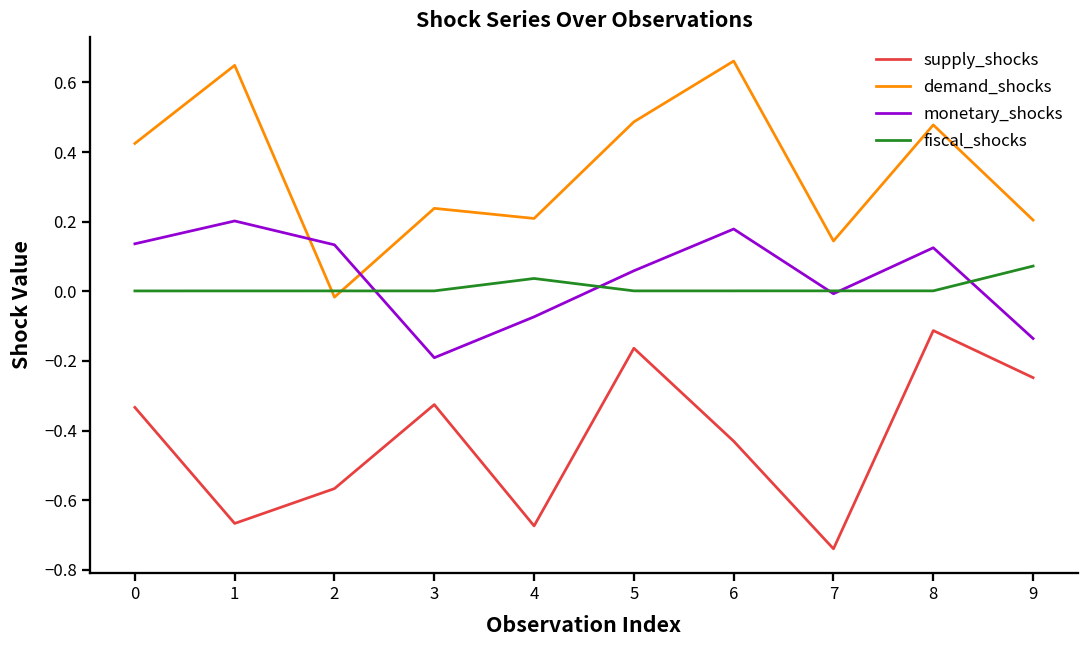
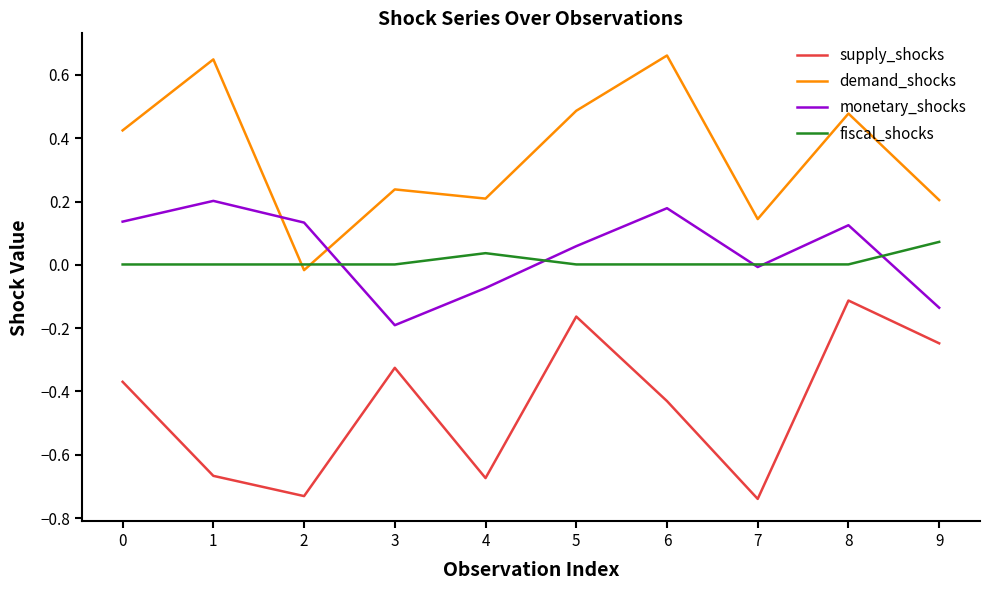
supply_shocks, 0: -0.33 -> -0.37
supply_shocks, 2: -0.57 -> -0.73
